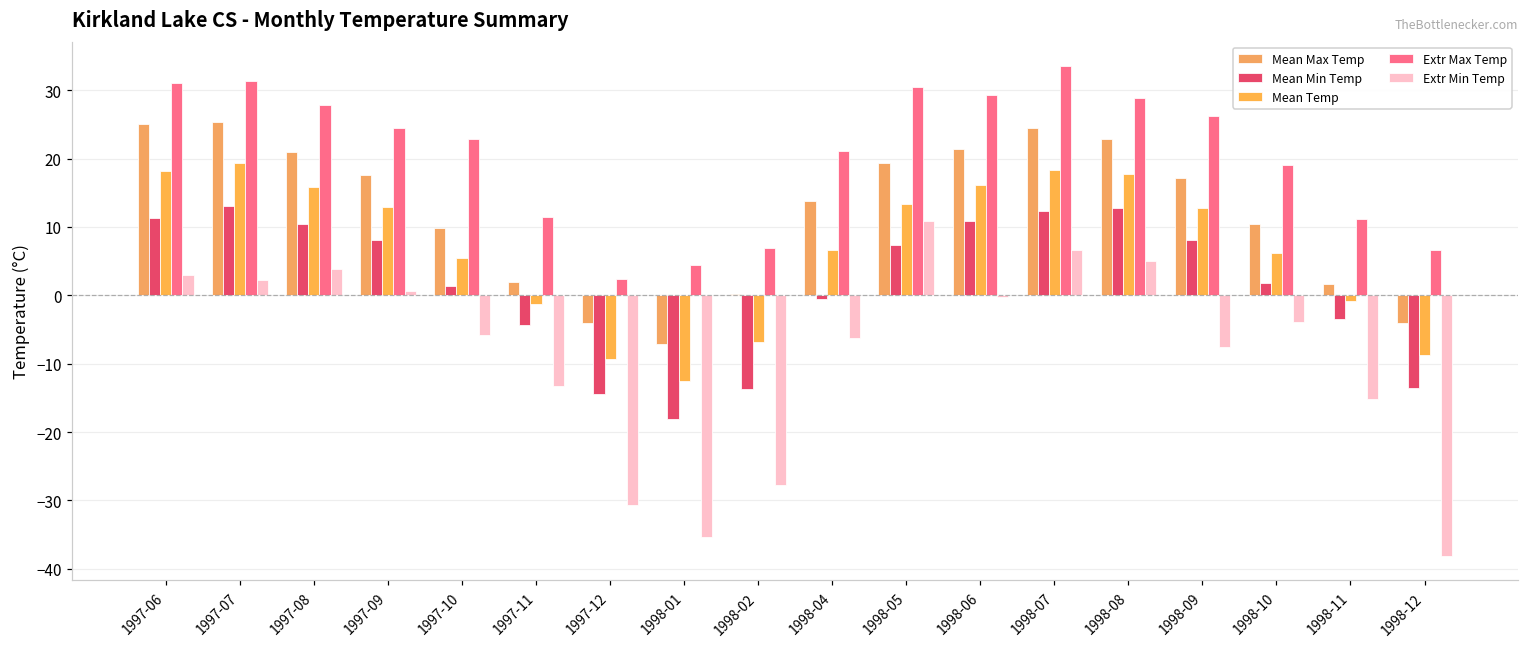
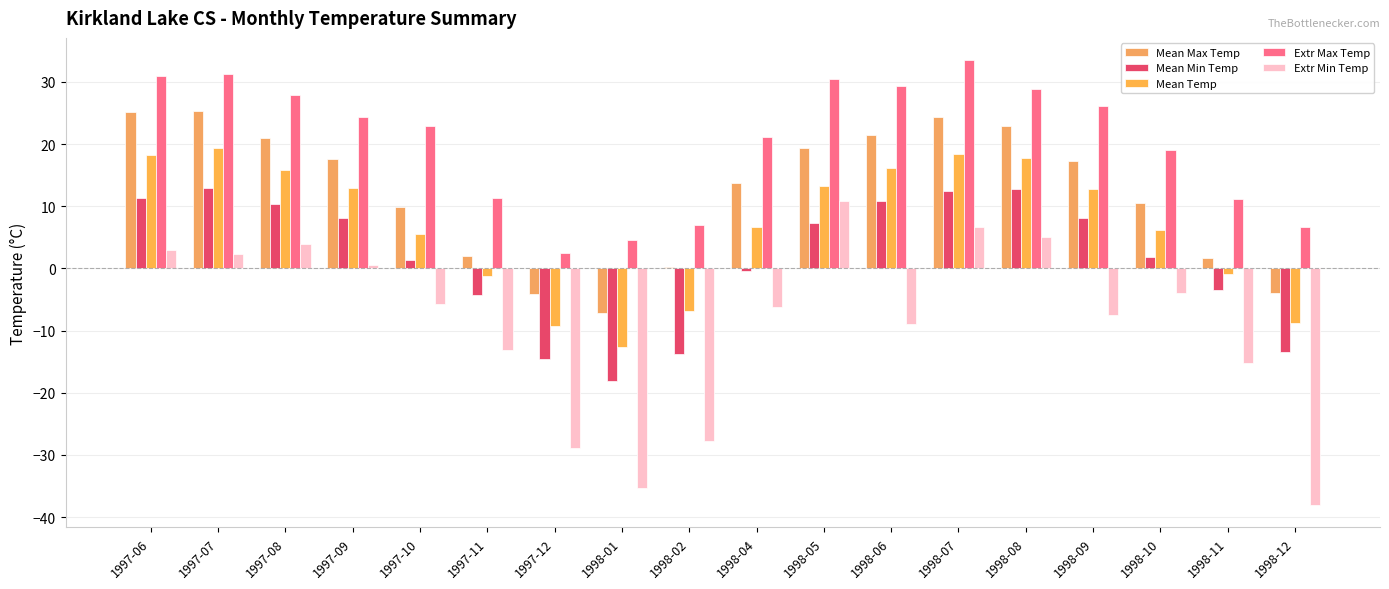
Extr Min Temp, 1997-12: -31 -> -29
Extr Min Temp, 1998-06: 0 -> -9
